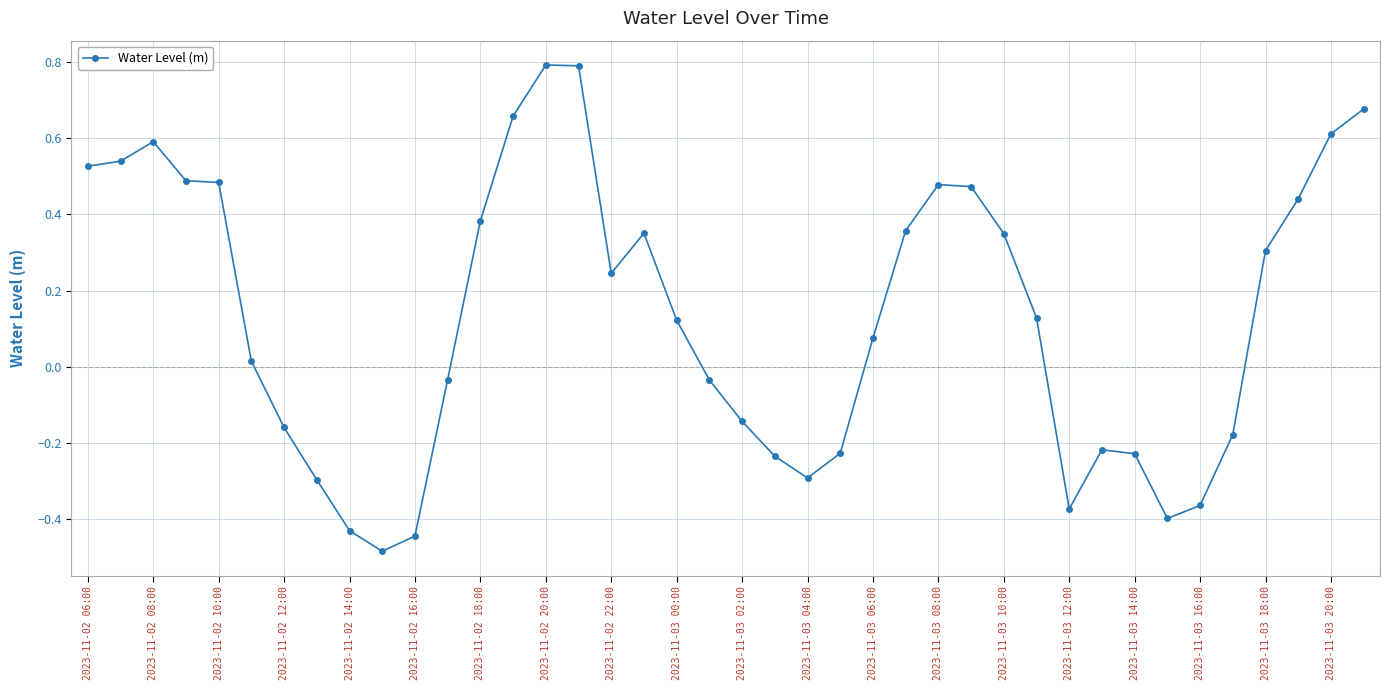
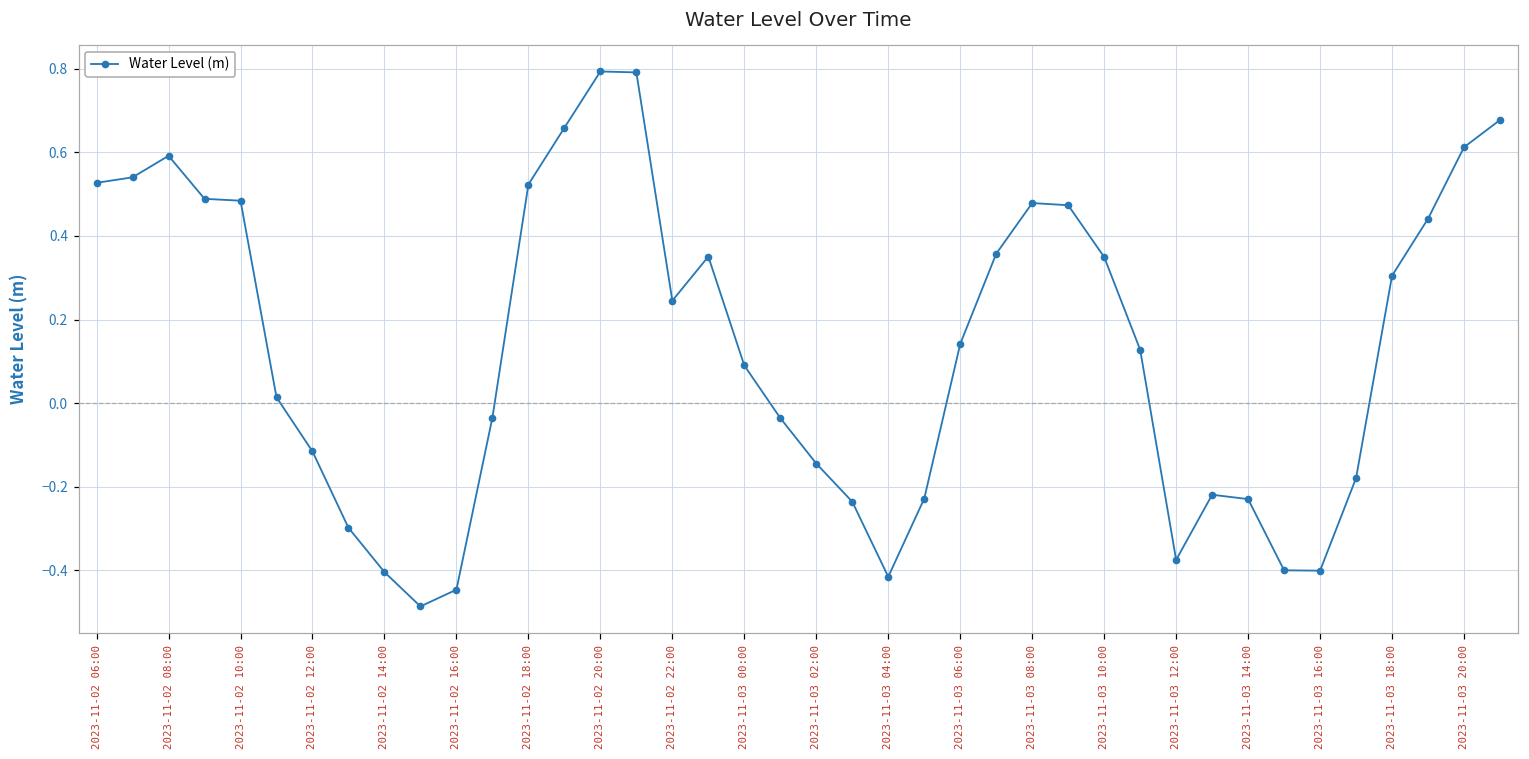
2023-11-02 12:00: -0.16 -> -0.12
2023-11-02 14:00: -0.43 -> -0.40
2023-11-02 18:00: 0.38 -> 0.52
2023-11-03 00:00: 0.12 -> 0.09
2023-11-03 04:00: -0.29 -> -0.42
2023-11-03 06:00: 0.07 -> 0.14
2023-11-03 16:00: -0.37 -> -0.40
